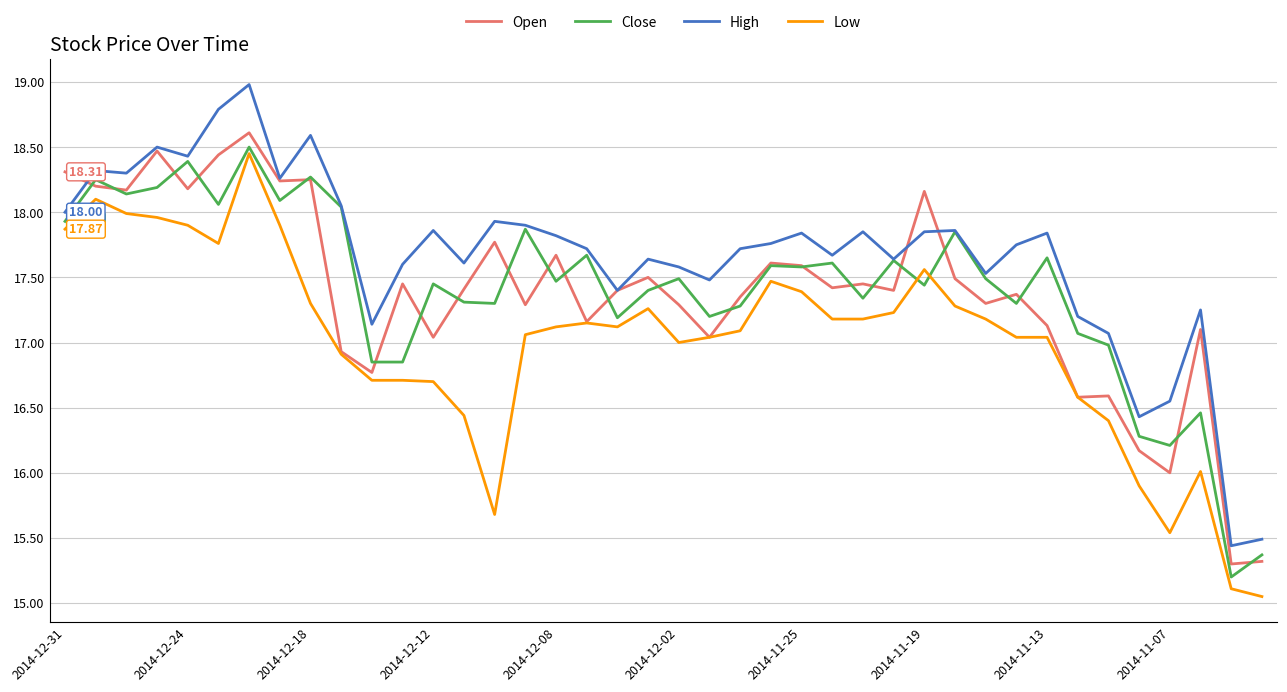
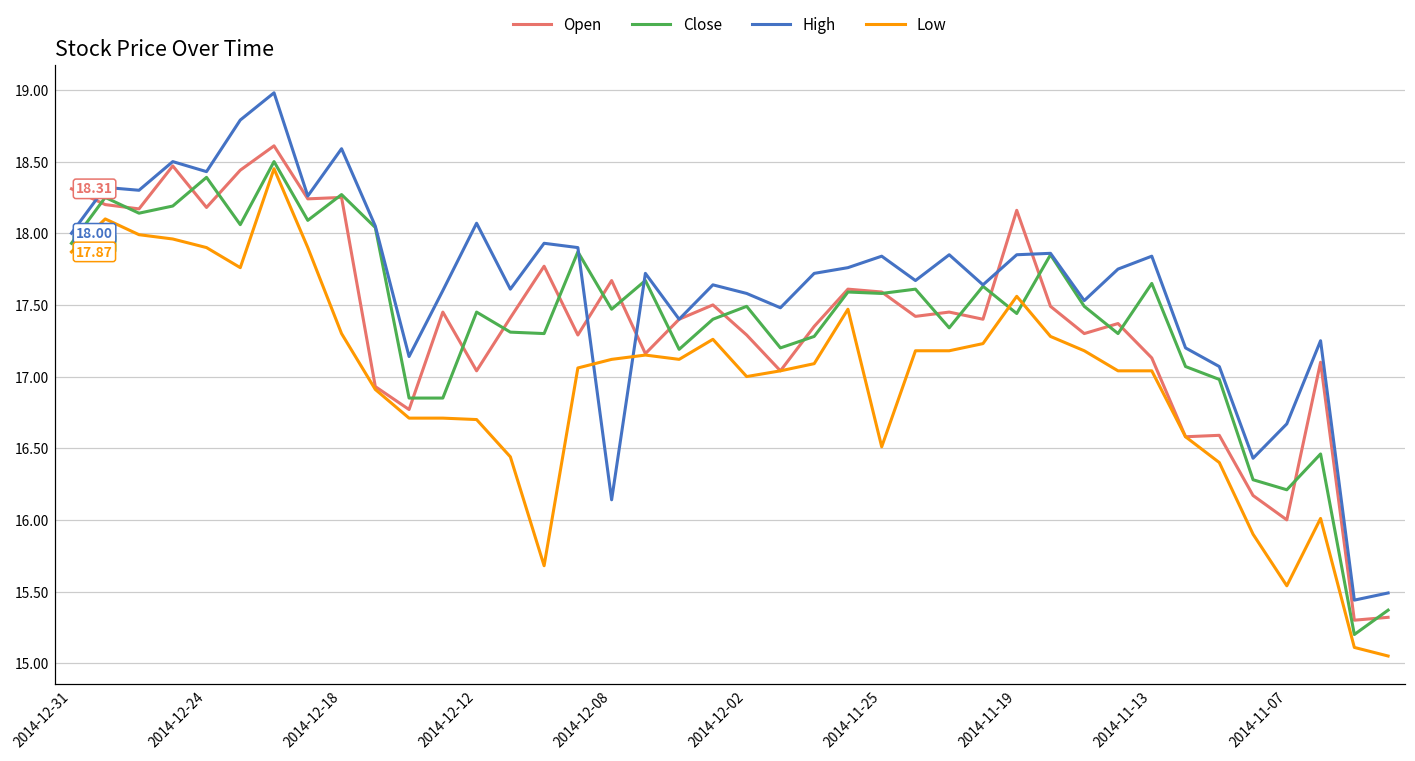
High, 2014-12-12: 17.86 -> 18.07
High, 2014-12-08: 17.82 -> 16.14
Low, 2014-11-25: 17.39 -> 16.51
High, 2014-11-07: 16.55 -> 16.67
